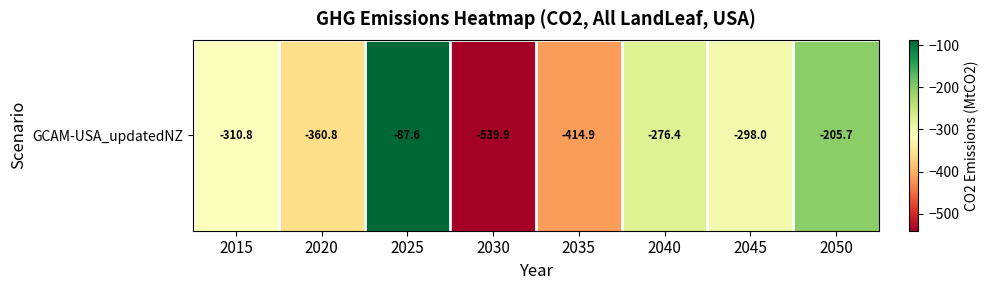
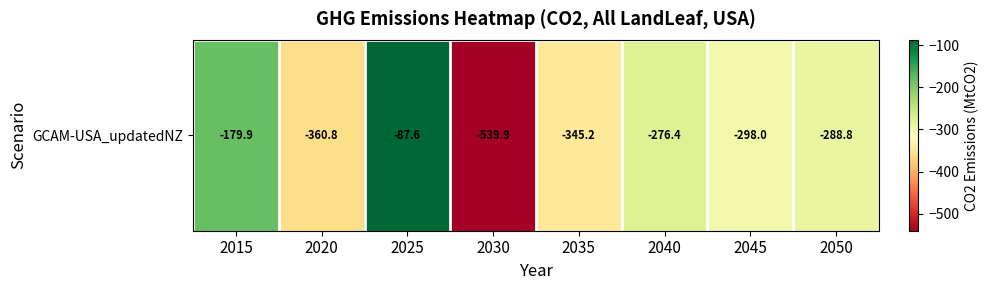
GCAM-USA_updatedNZ, 2015: -310.8 -> -179.9
GCAM-USA_updatedNZ, 2035: -414.9 -> -345.2
GCAM-USA_updatedNZ, 2050: -205.7 -> -288.8
